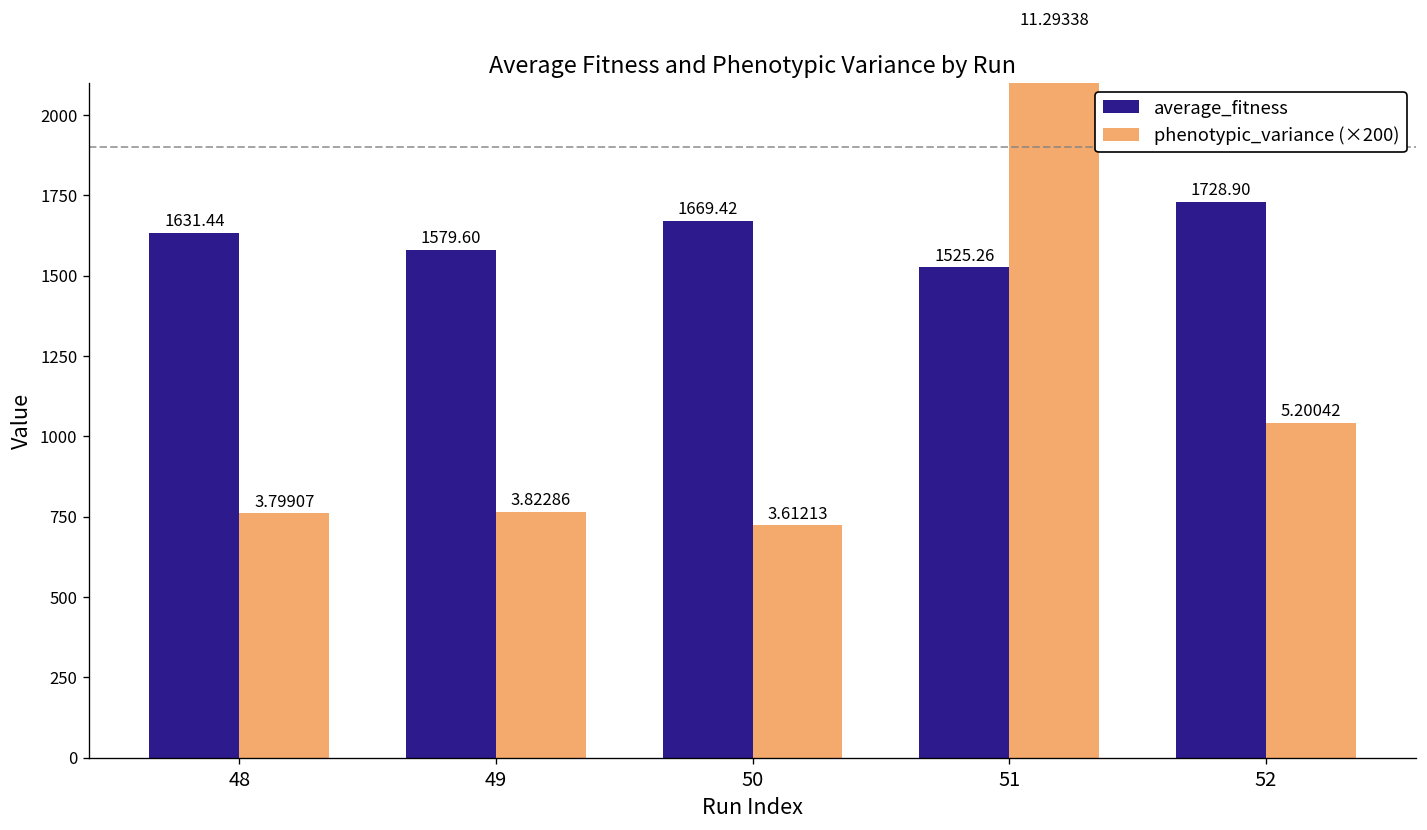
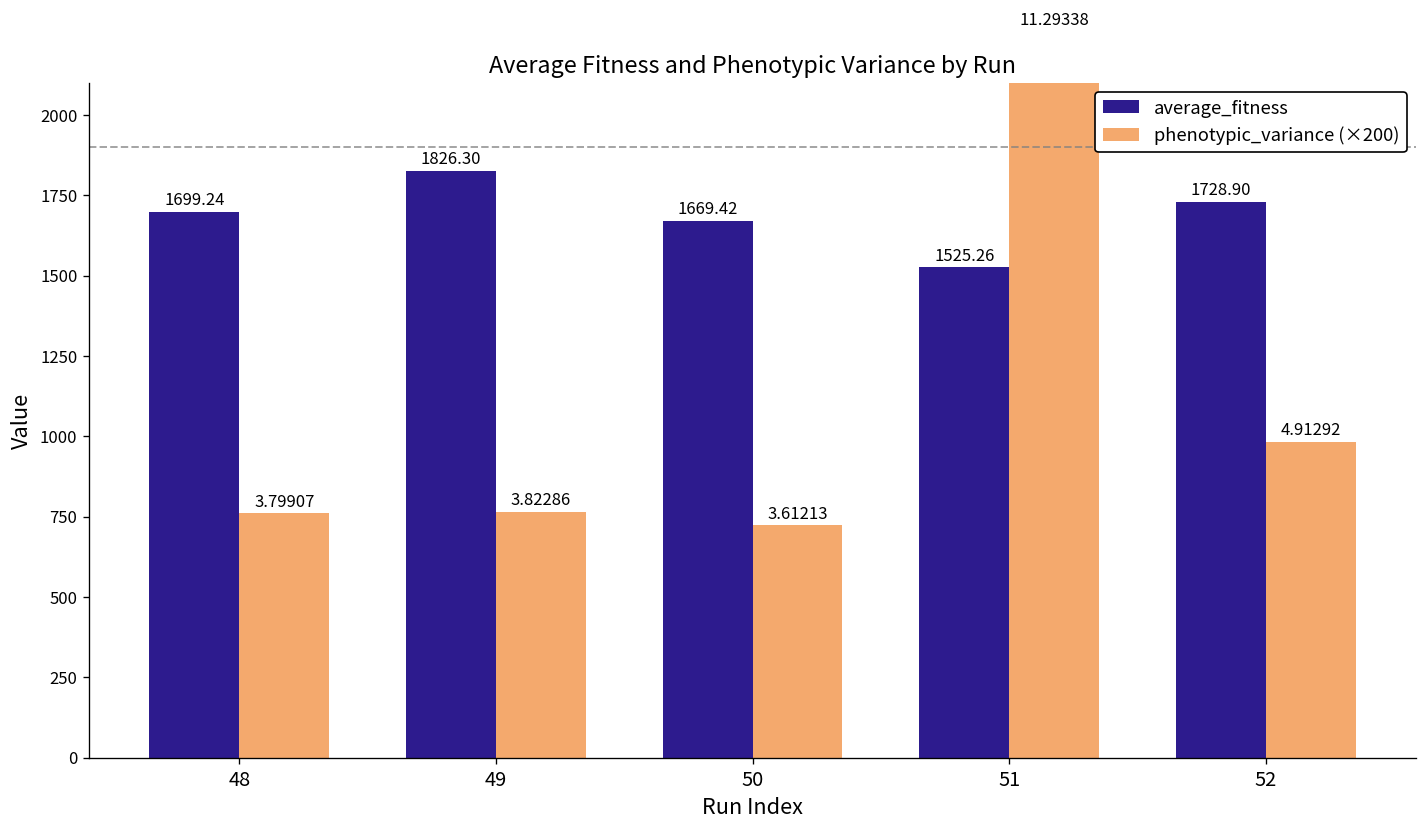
average_fitness, 48: 1631.44 -> 1699.24
average_fitness, 49: 1579.60 -> 1826.30
phenotypic_variance (×200), 52: 5.20042 -> 4.91292
